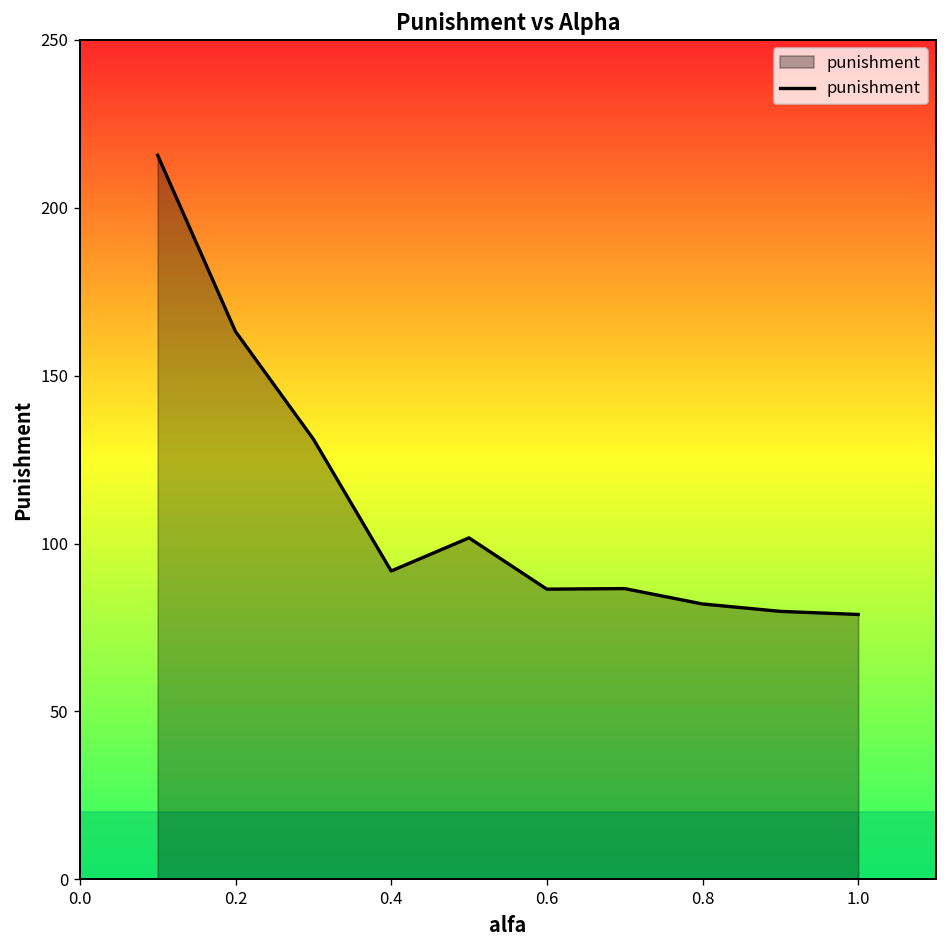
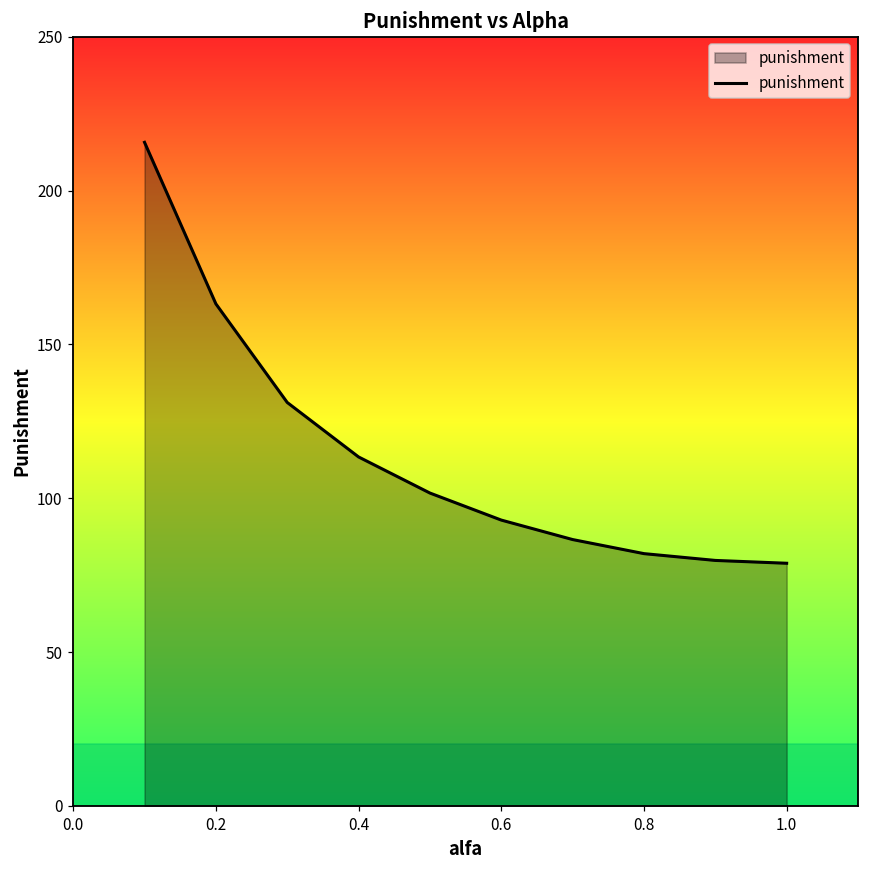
0.4: 92 -> 113
0.6: 86 -> 93
